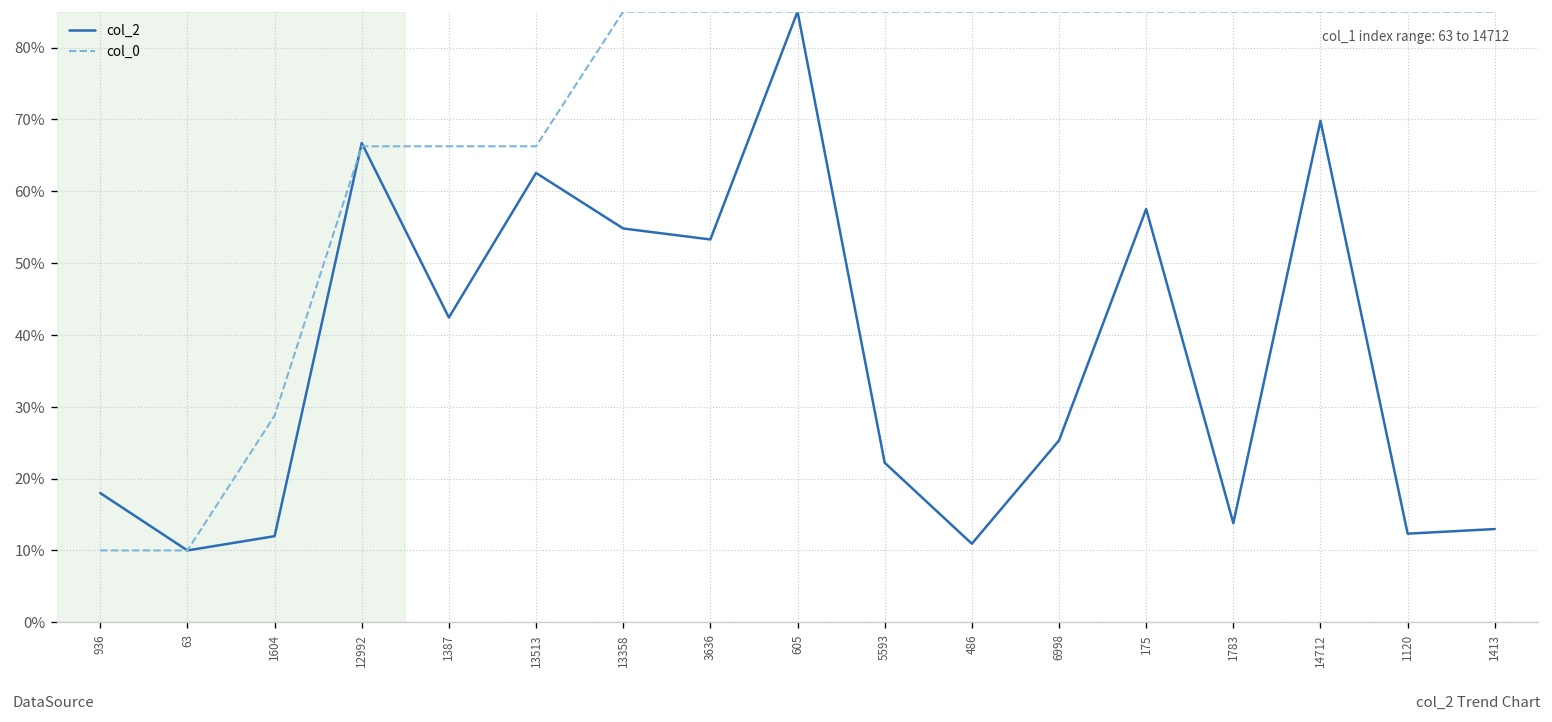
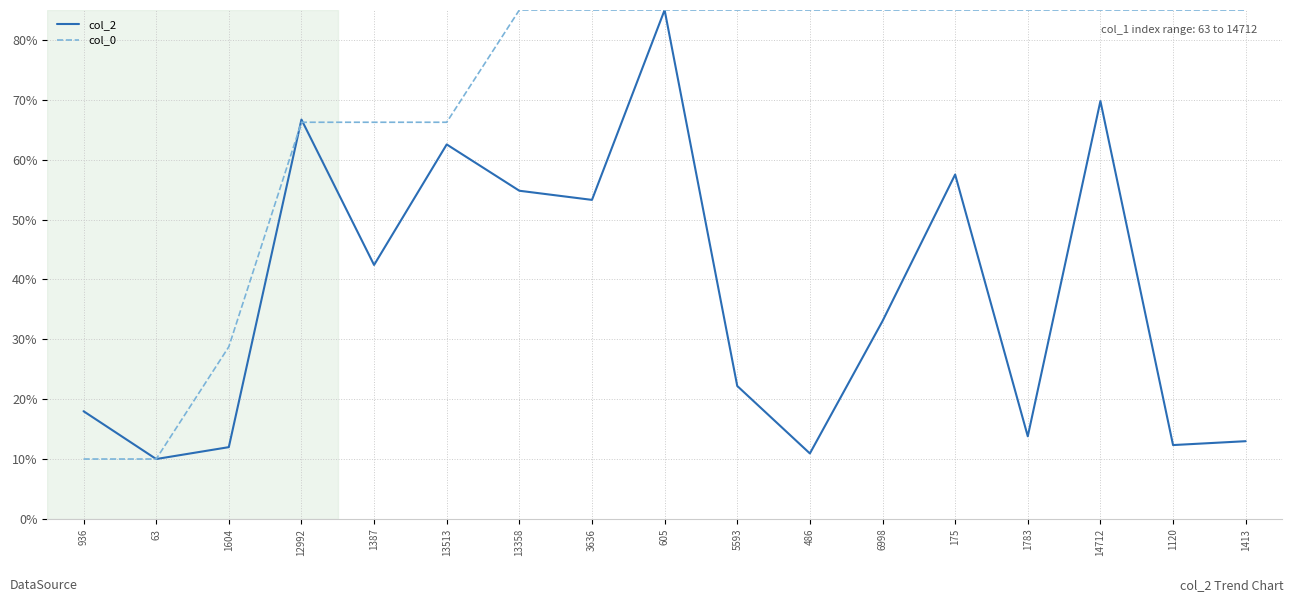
col_2, 6998: 25% -> 33%
